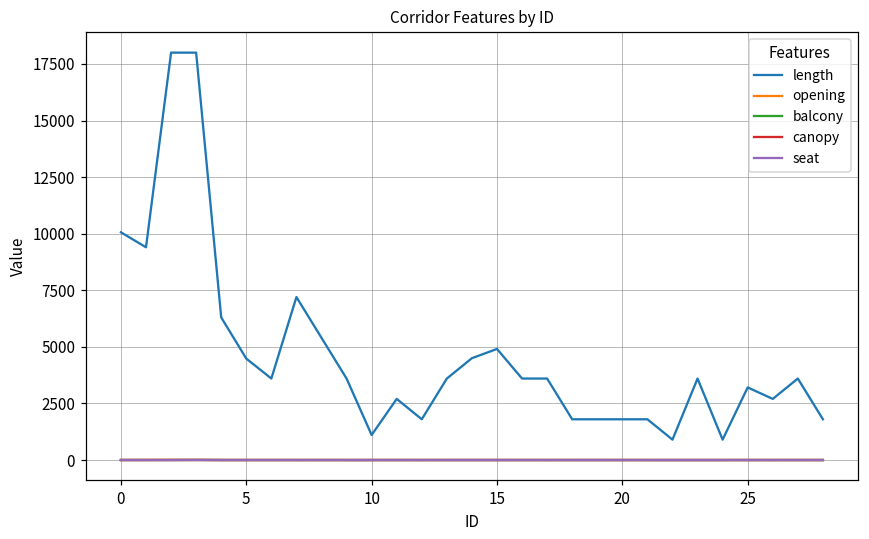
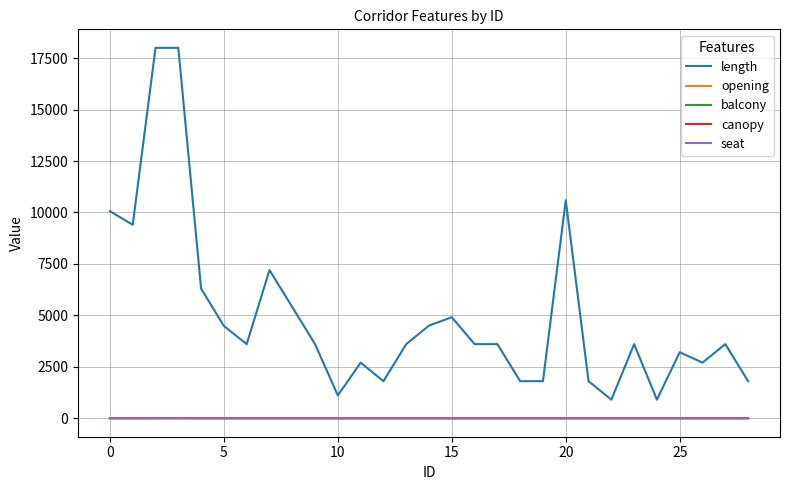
length, 20: 1800 -> 10600
